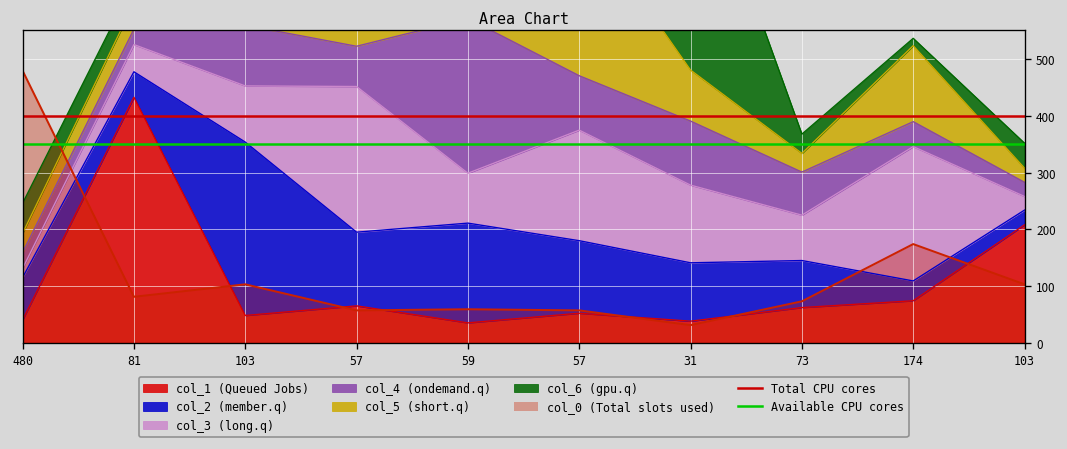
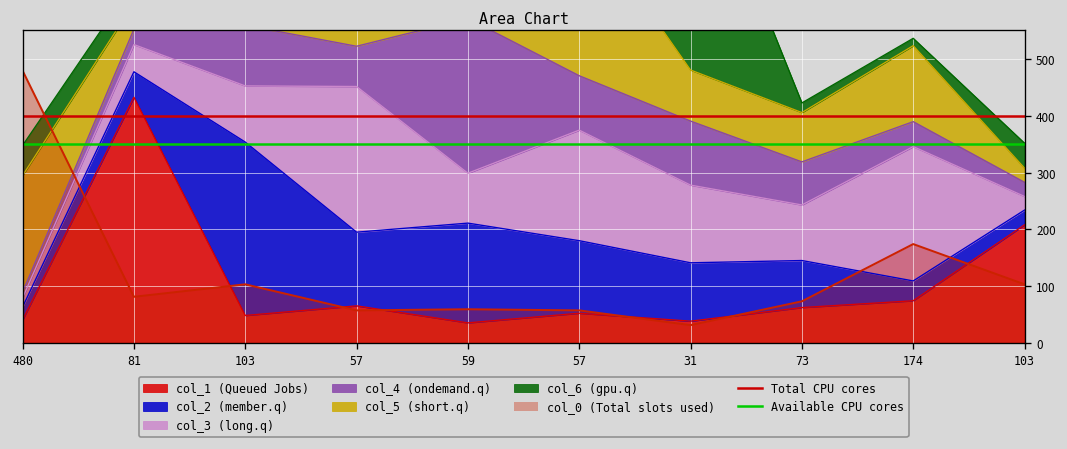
col_2 (member.q), 480: 80 -> 20
col_4 (ondemand.q), 480: 30 -> 10
col_5 (short.q), 480: 30 -> 210
col_3 (long.q), 73: 80 -> 100
col_5 (short.q), 73: 30 -> 90
col_6 (gpu.q), 73: 30 -> 20
